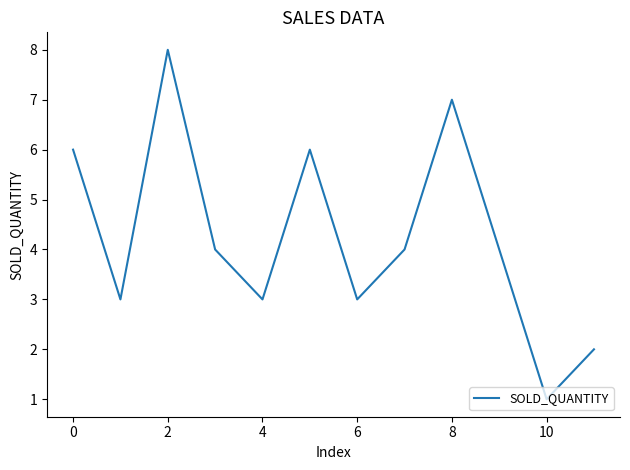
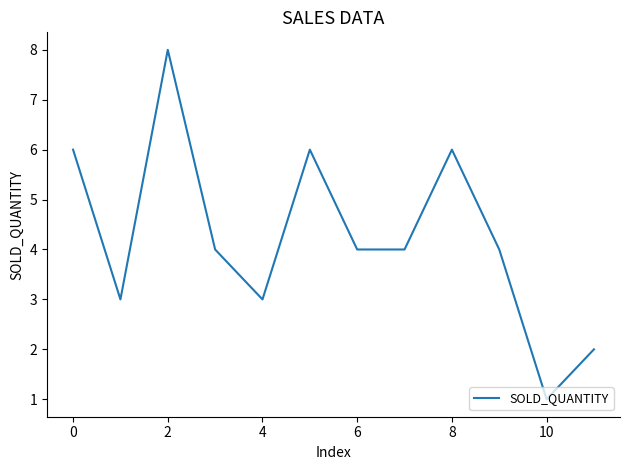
6: 3 -> 4
8: 7 -> 6
